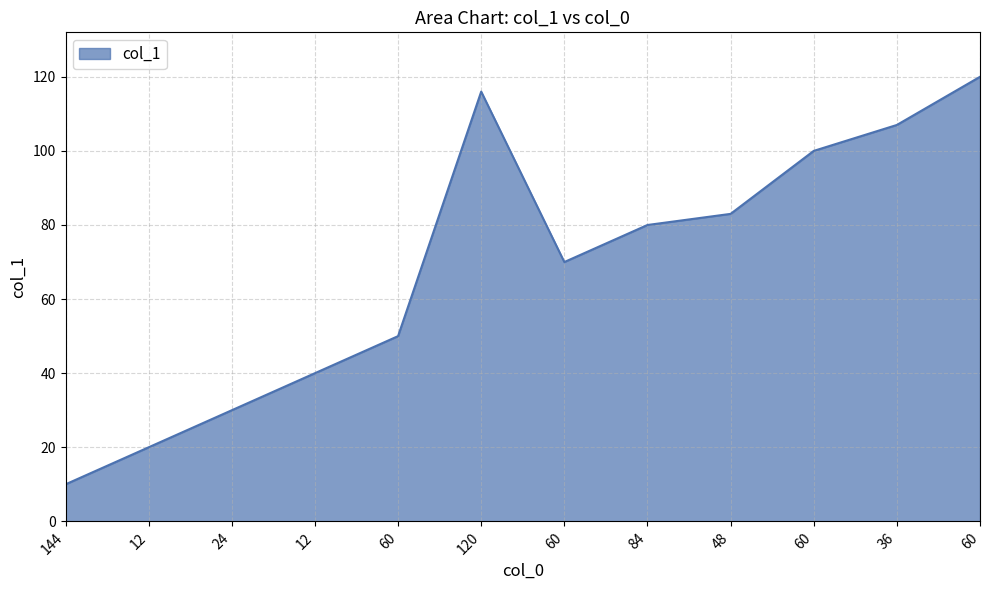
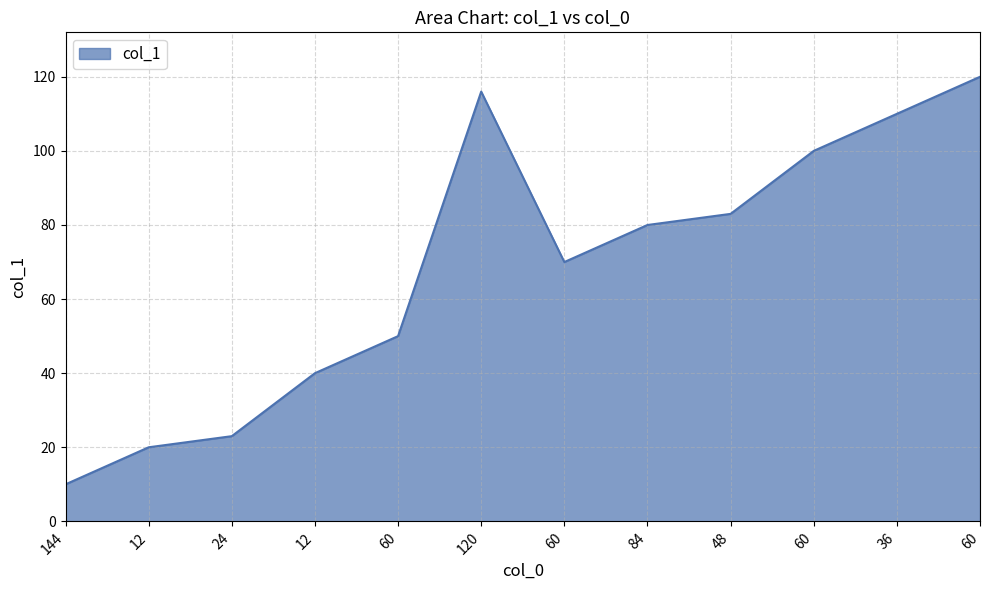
24: 30 -> 23
36: 107 -> 110
